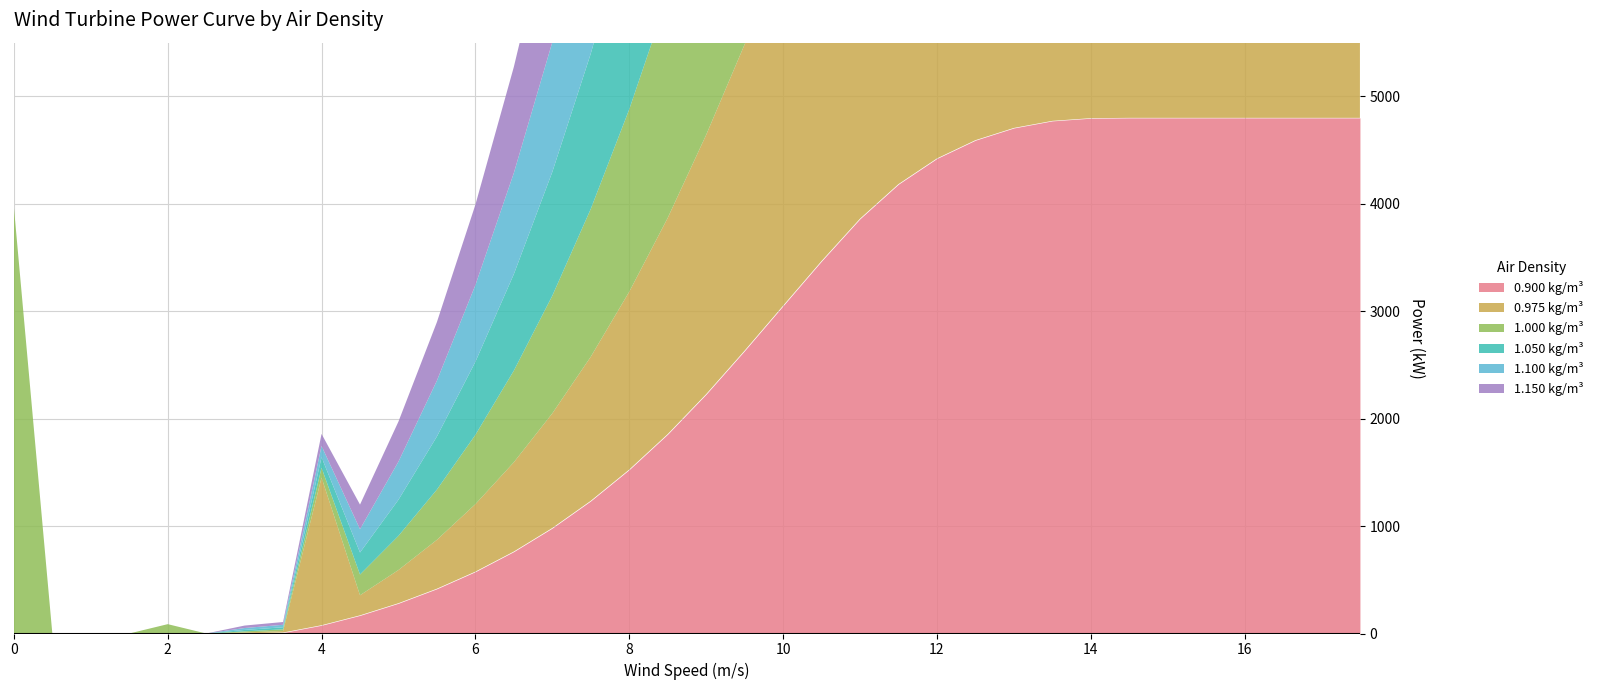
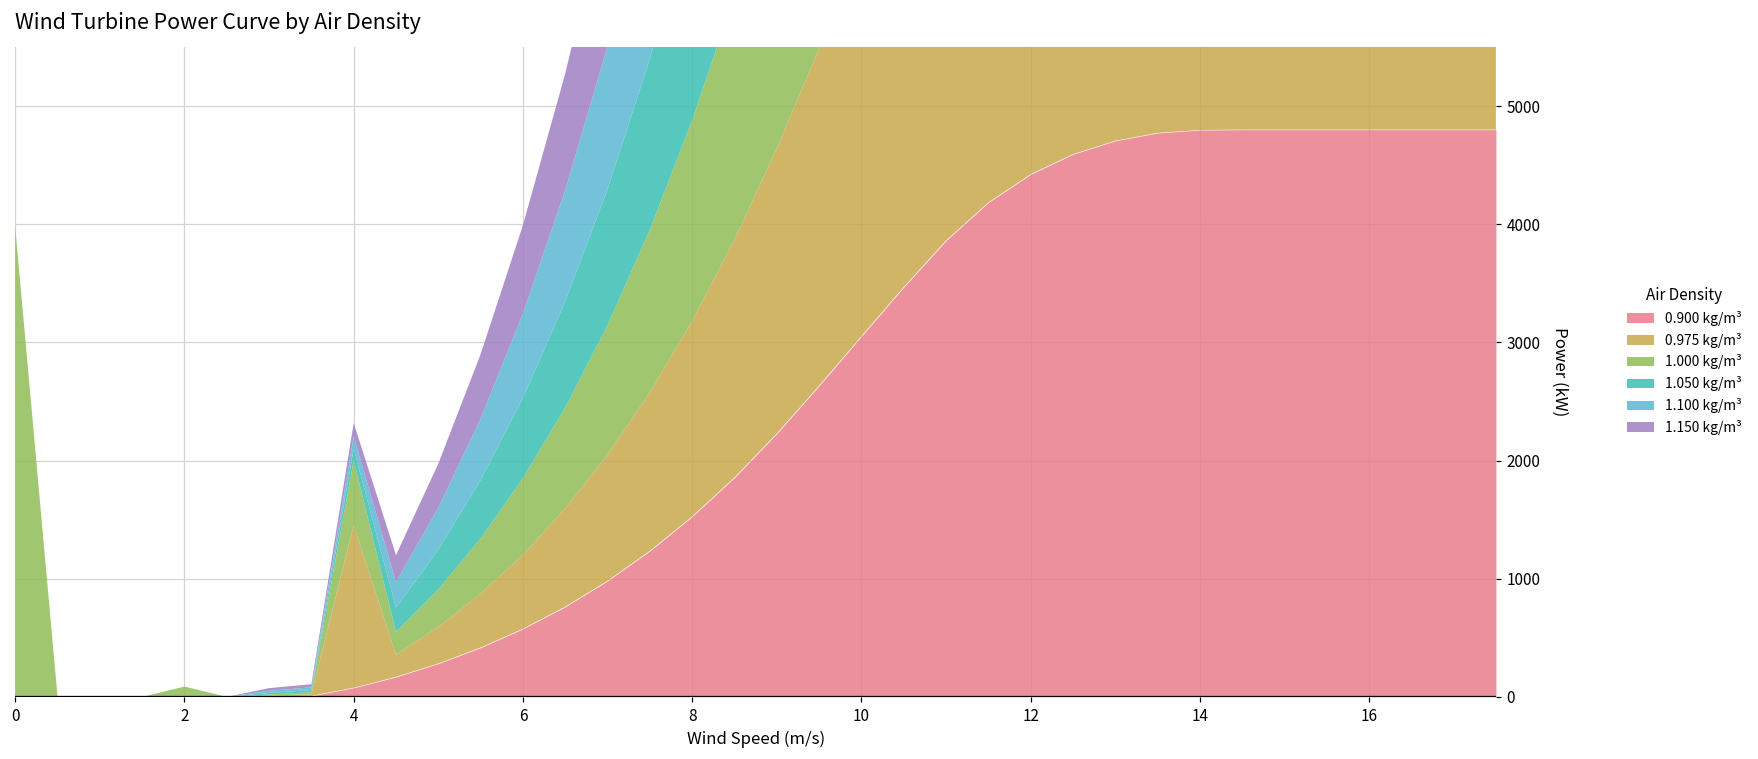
1.000 kg/m³, 4: 90 -> 550
